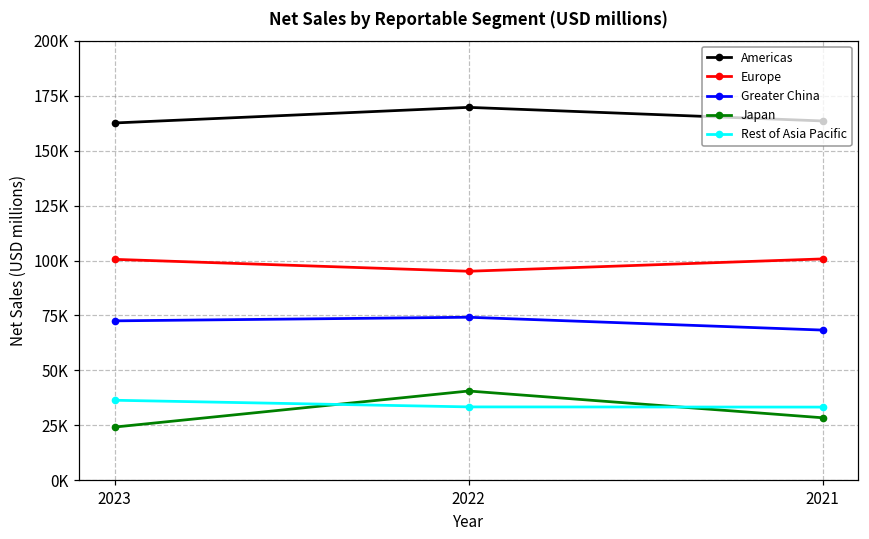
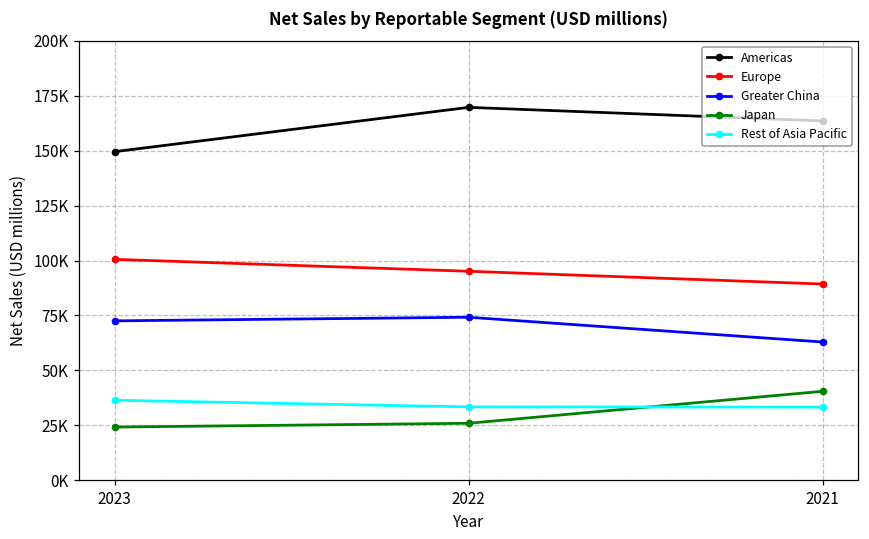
Americas, 2023: 163000 -> 150000
Japan, 2022: 41000 -> 26000
Europe, 2021: 101000 -> 89000
Greater China, 2021: 68000 -> 63000
Japan, 2021: 28000 -> 41000
